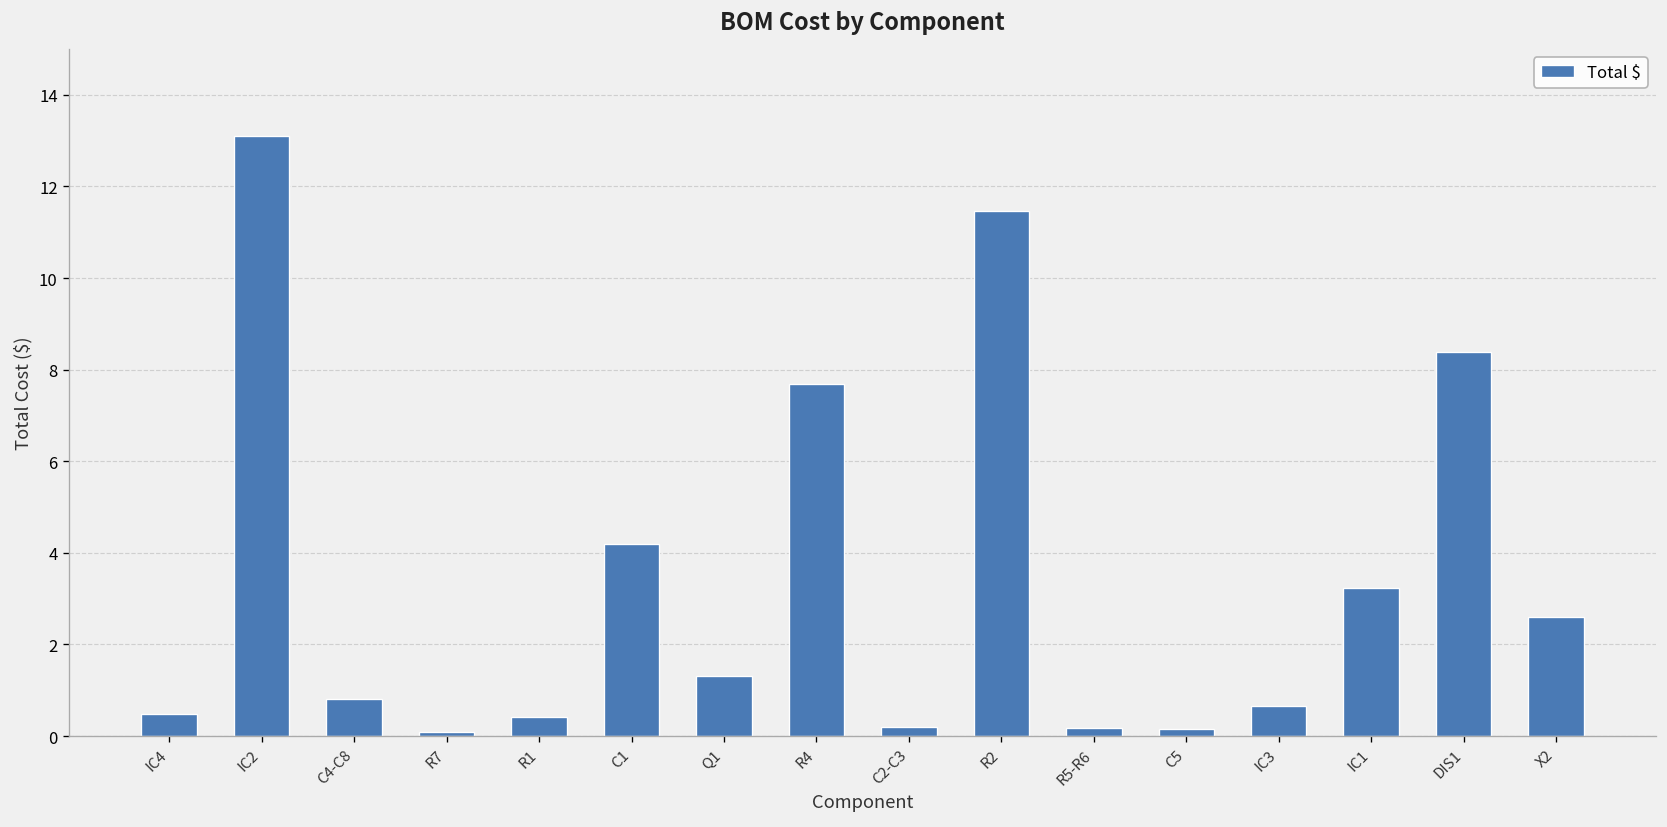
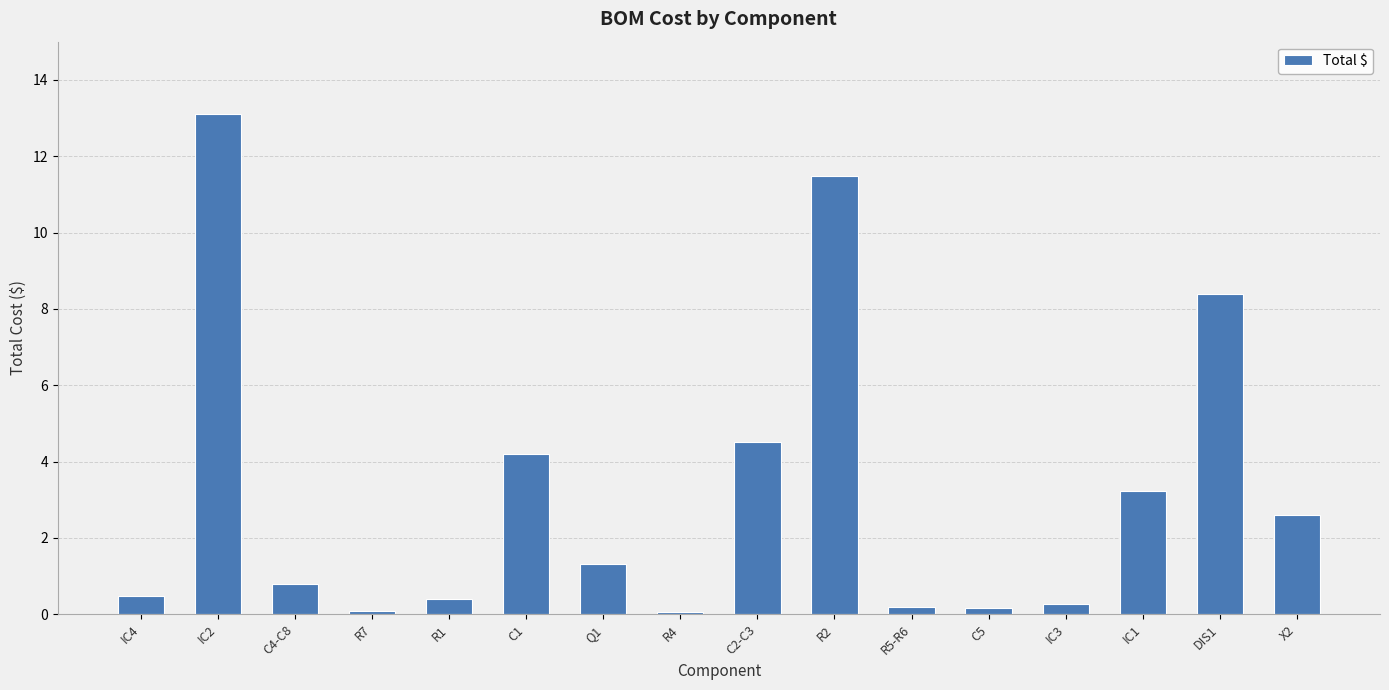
R4: 7.7 -> 0.1
C2-C3: 0.2 -> 4.5
IC3: 0.7 -> 0.3
